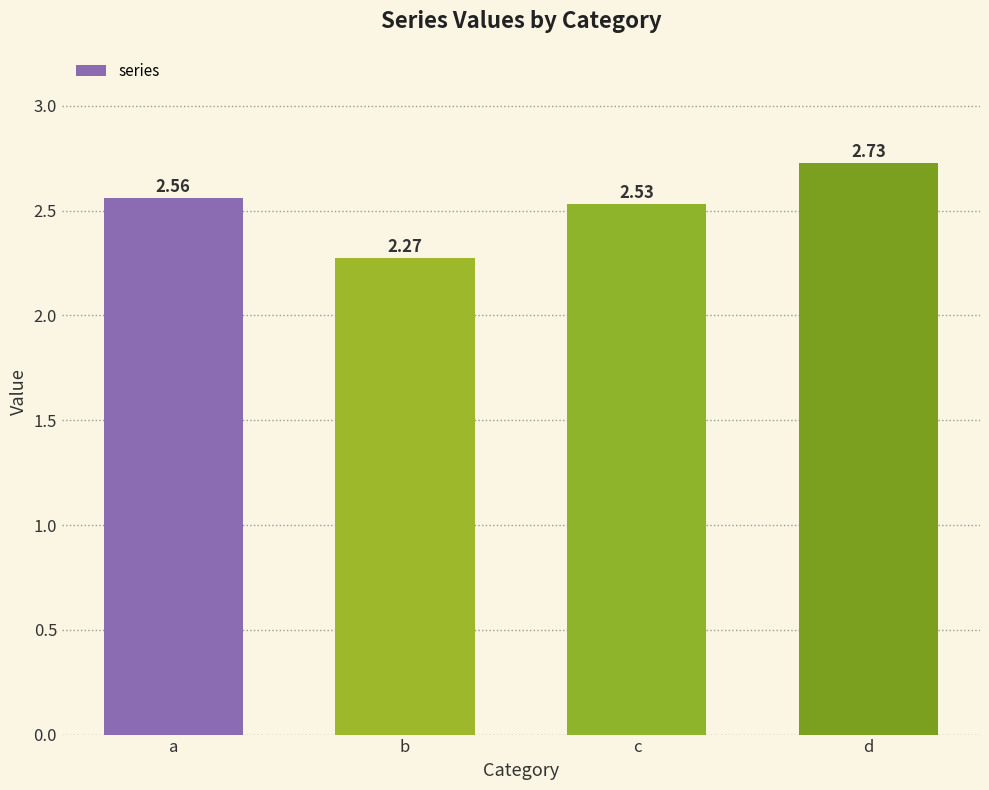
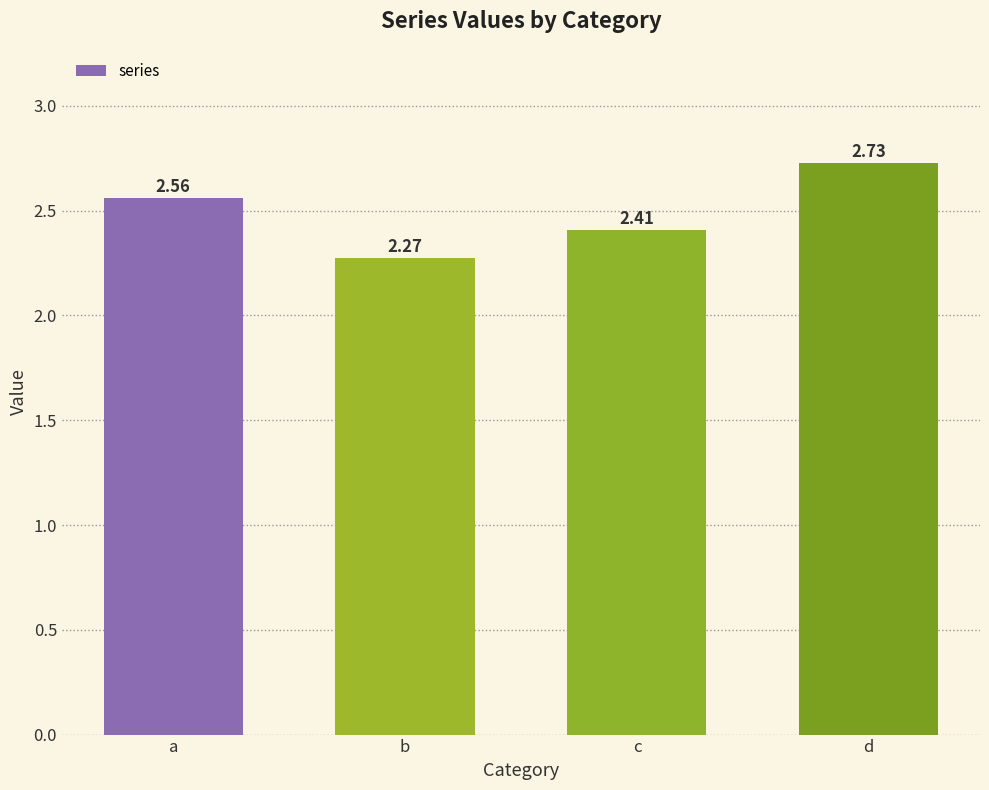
c: 2.53 -> 2.41
